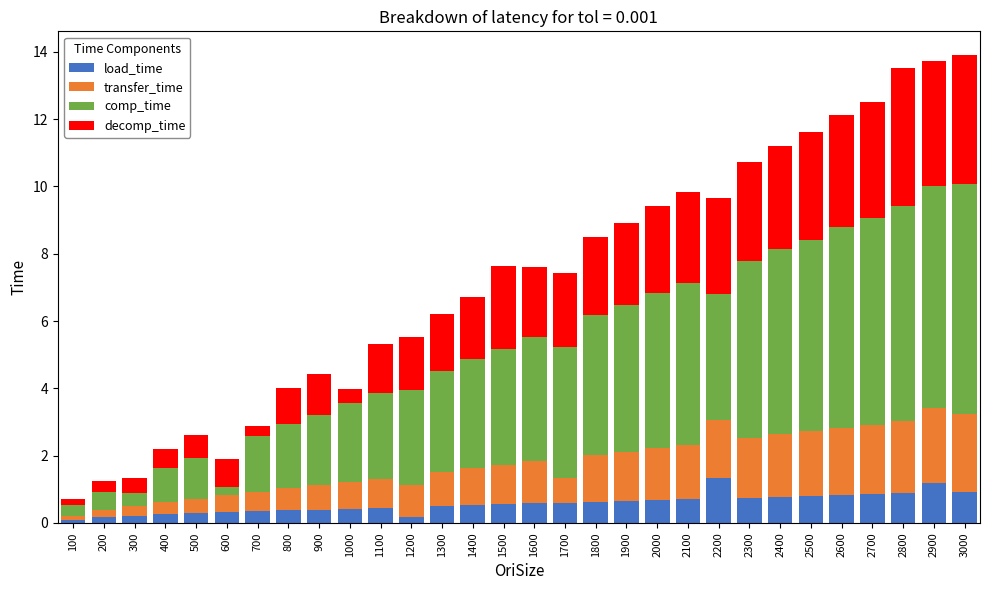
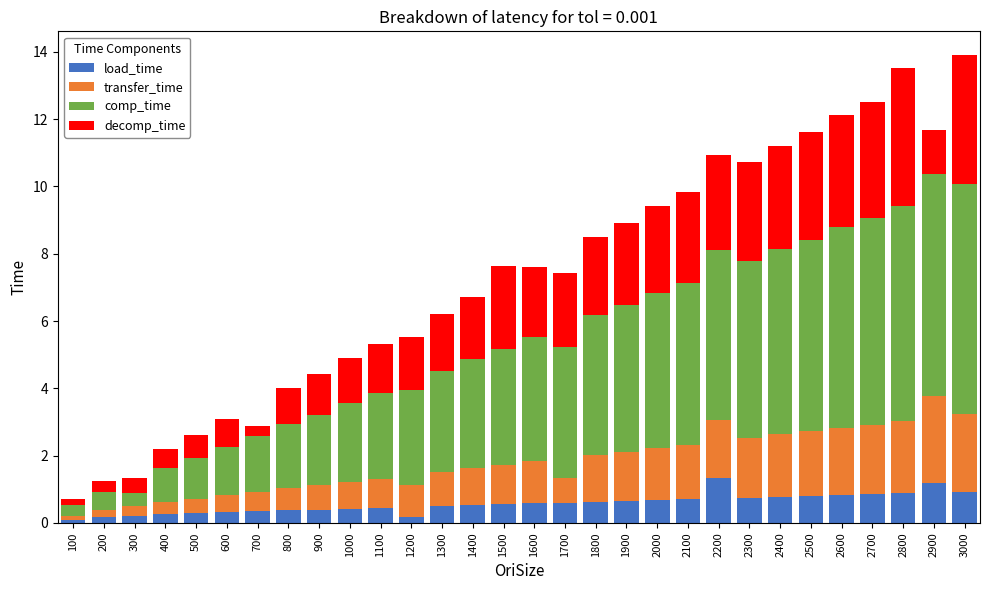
comp_time, 600: 0.2 -> 1.5
decomp_time, 1000: 0.4 -> 1.3
comp_time, 2200: 3.8 -> 5.1
transfer_time, 2900: 2.2 -> 2.6
decomp_time, 2900: 3.7 -> 1.3
